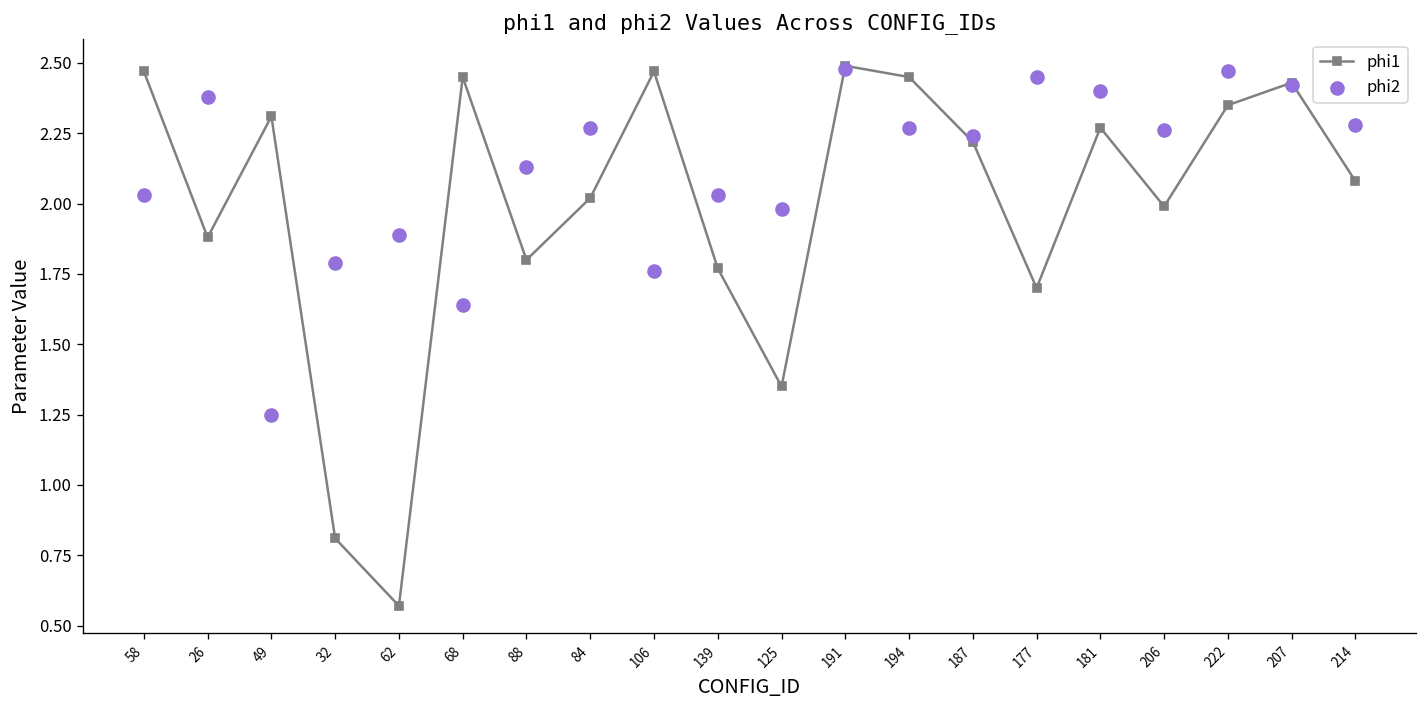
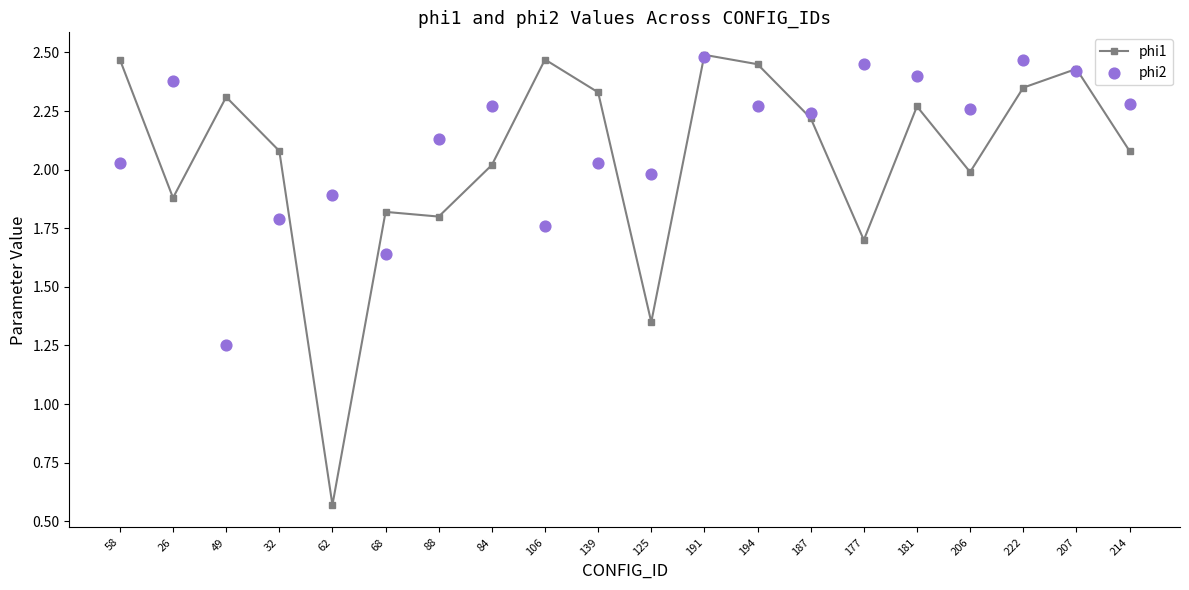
phi1, 32: 0.81 -> 2.08
phi1, 68: 2.45 -> 1.82
phi1, 139: 1.77 -> 2.33
